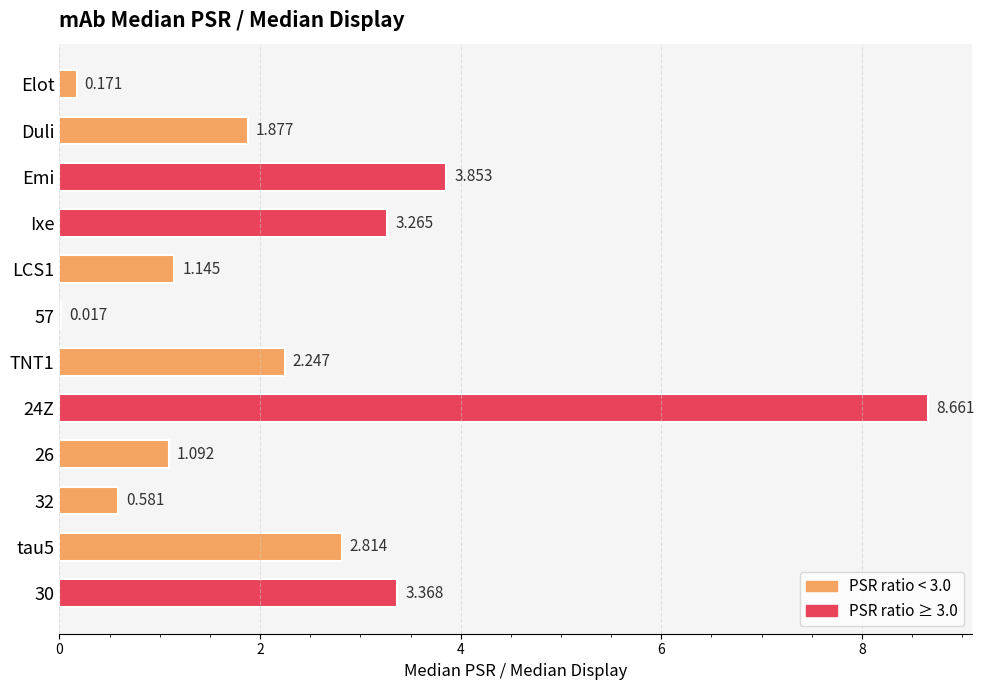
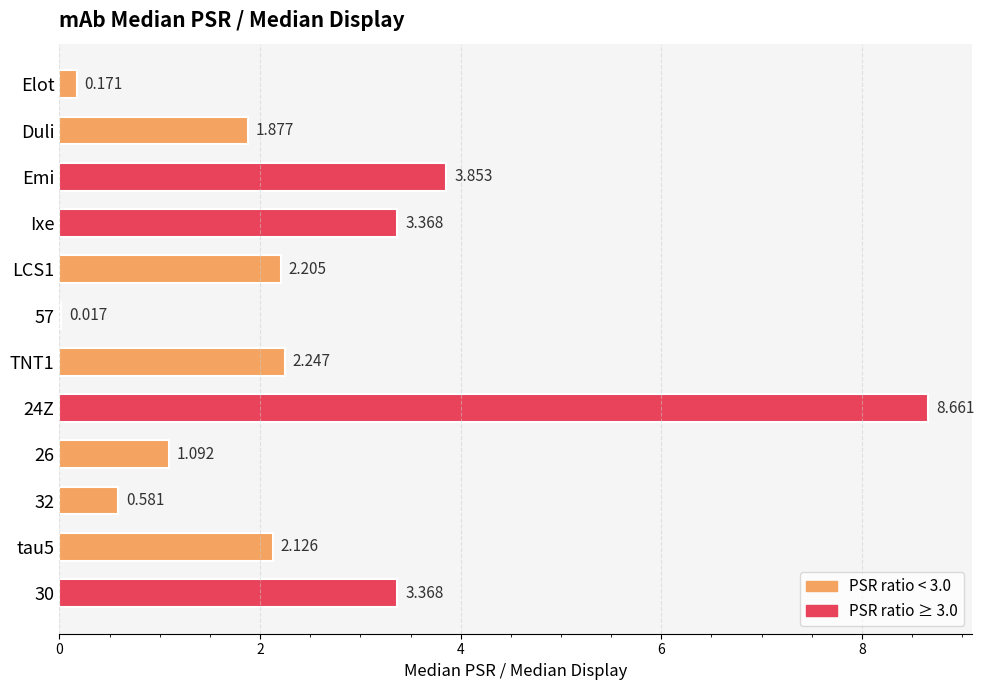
Ixe: 3.265 -> 3.368
LCS1: 1.145 -> 2.205
tau5: 2.814 -> 2.126
